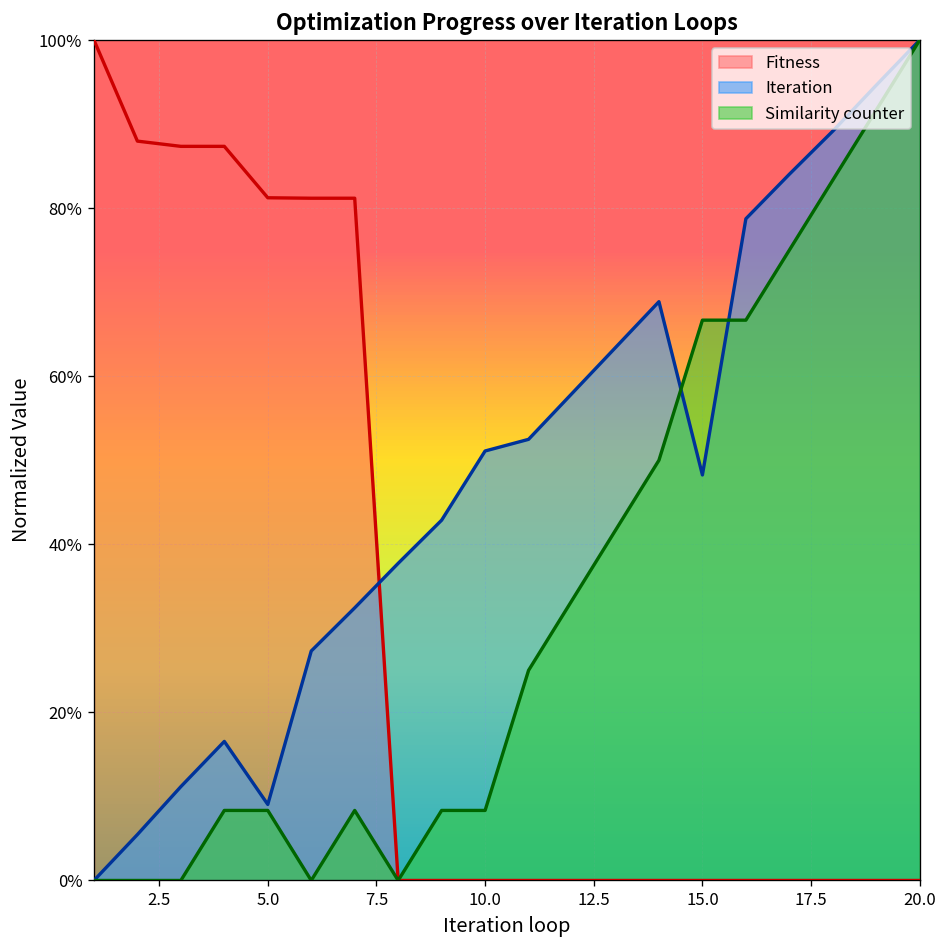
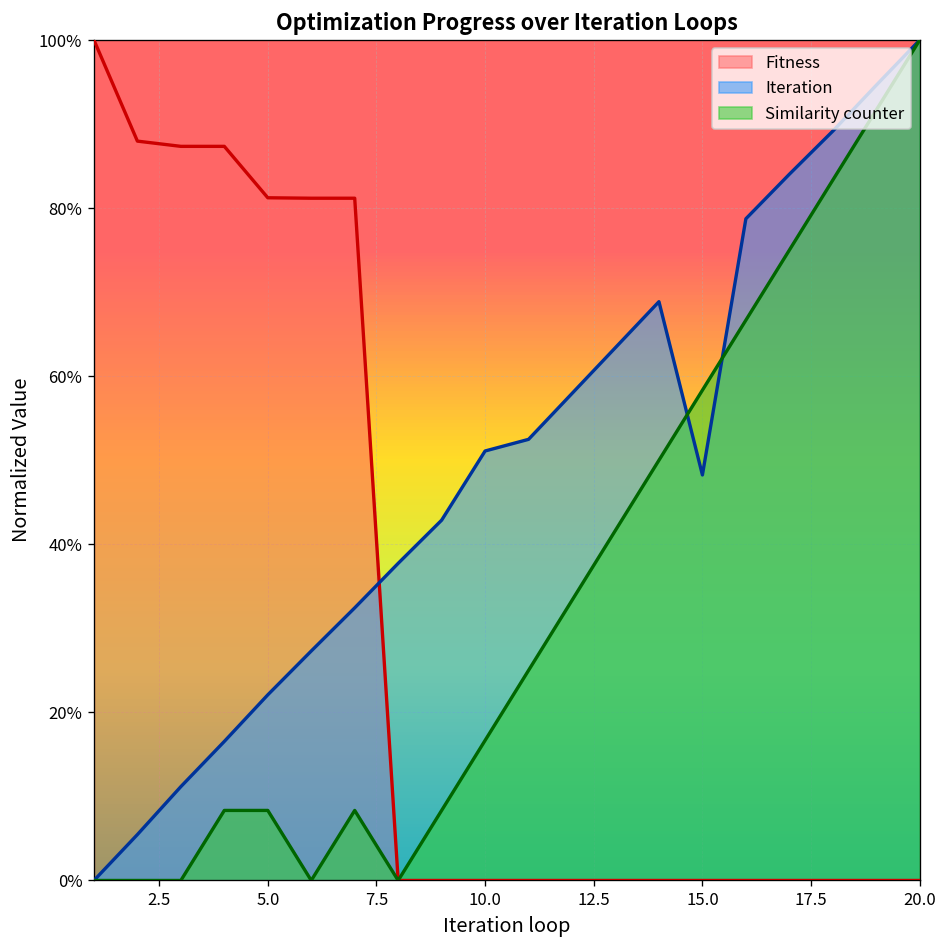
Iteration, 5.0: 9% -> 22%
Similarity counter, 10.0: 8% -> 17%
Similarity counter, 15.0: 67% -> 58%
